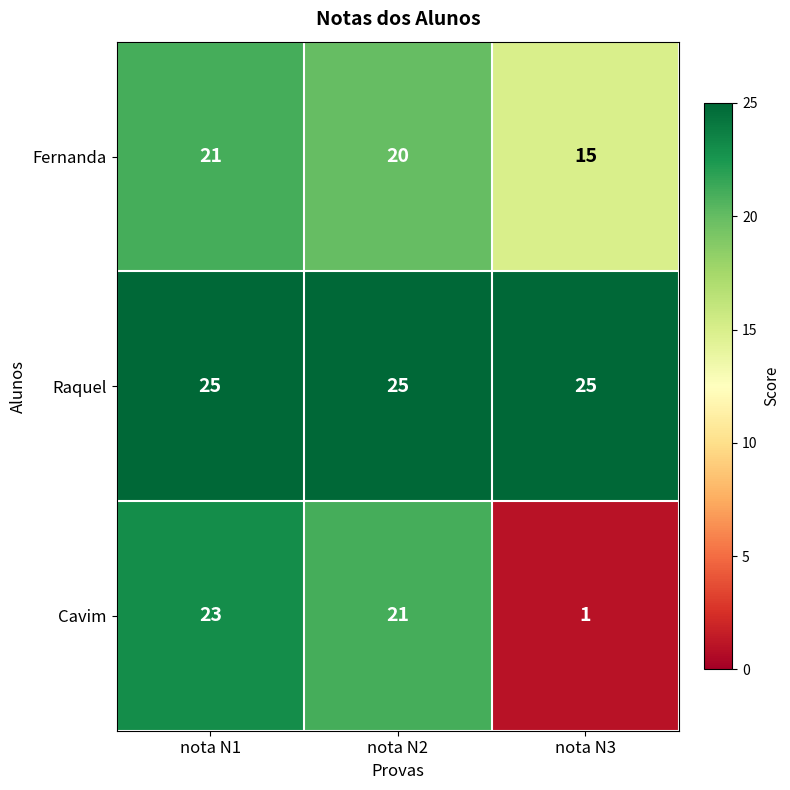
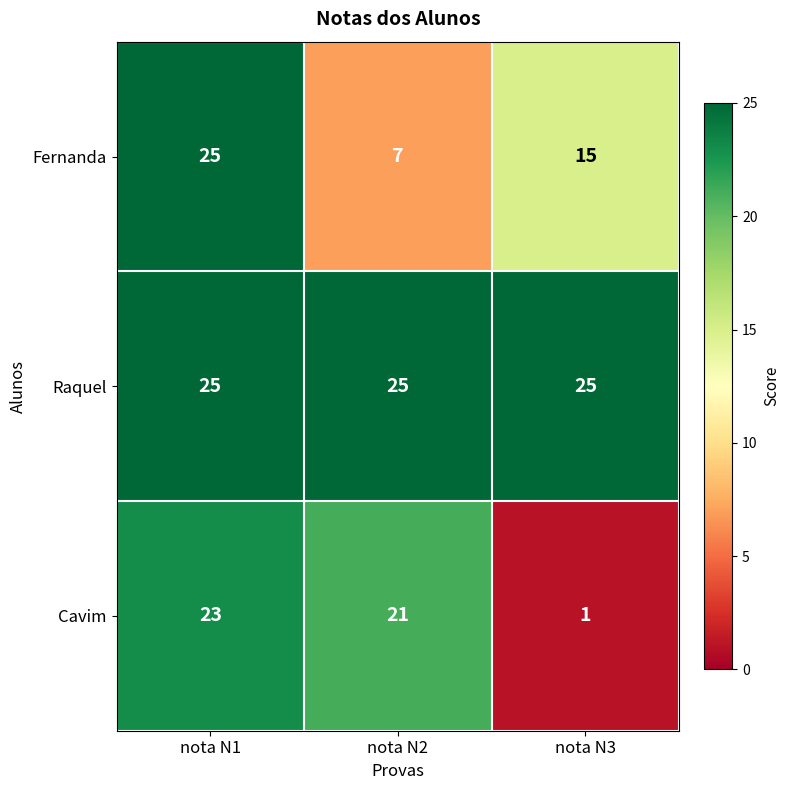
Fernanda, nota N1: 21 -> 25
Fernanda, nota N2: 20 -> 7
